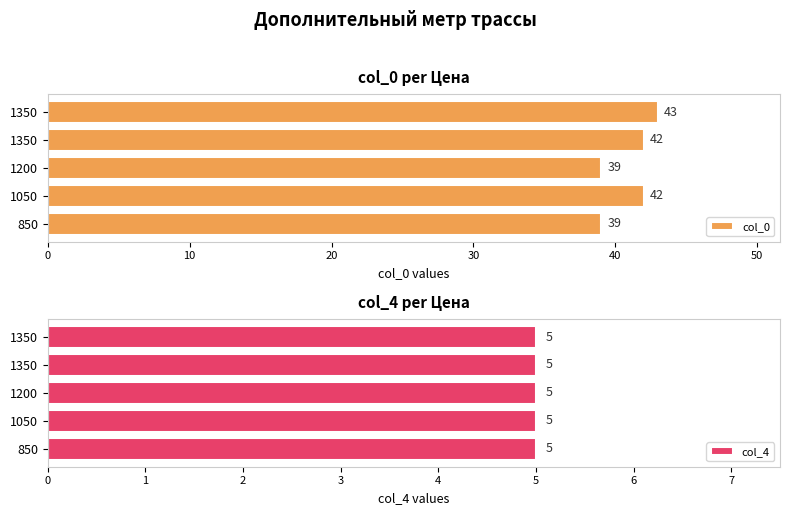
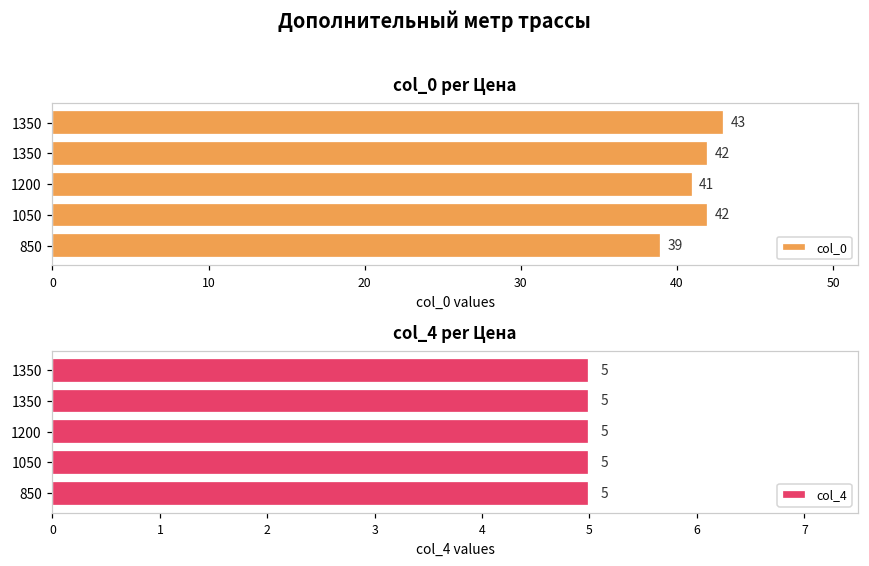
col_0 per Цена, 1200: 39 -> 41
